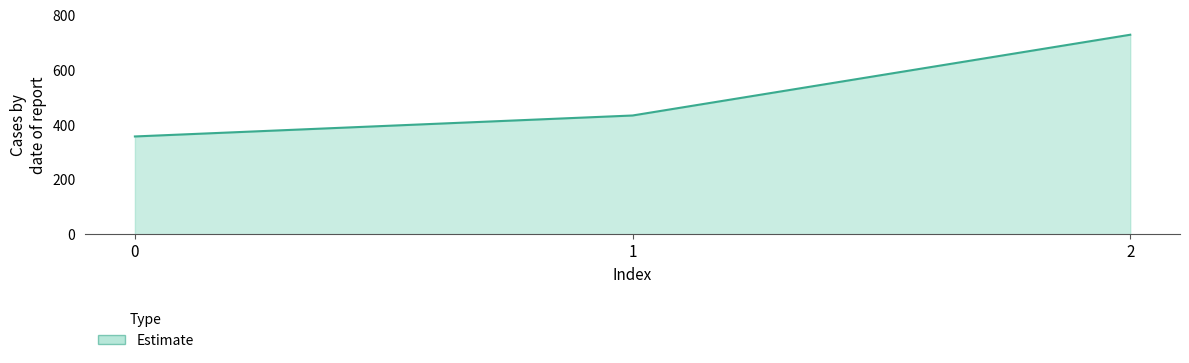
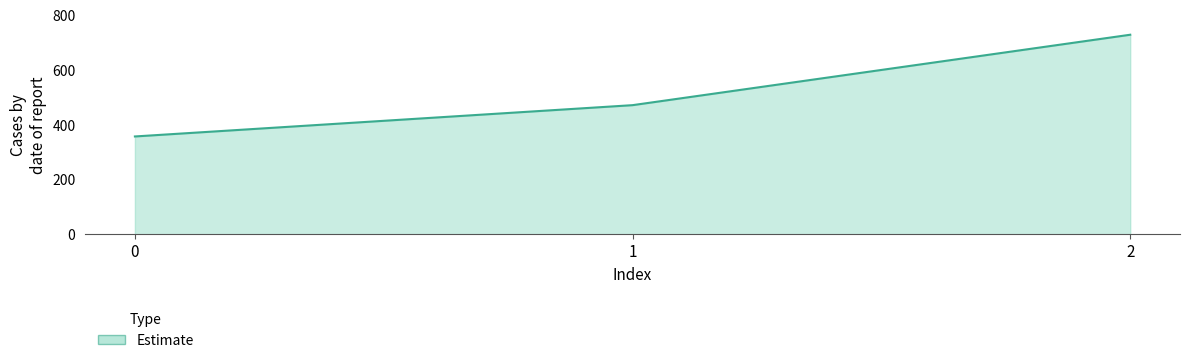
1: 430 -> 470
